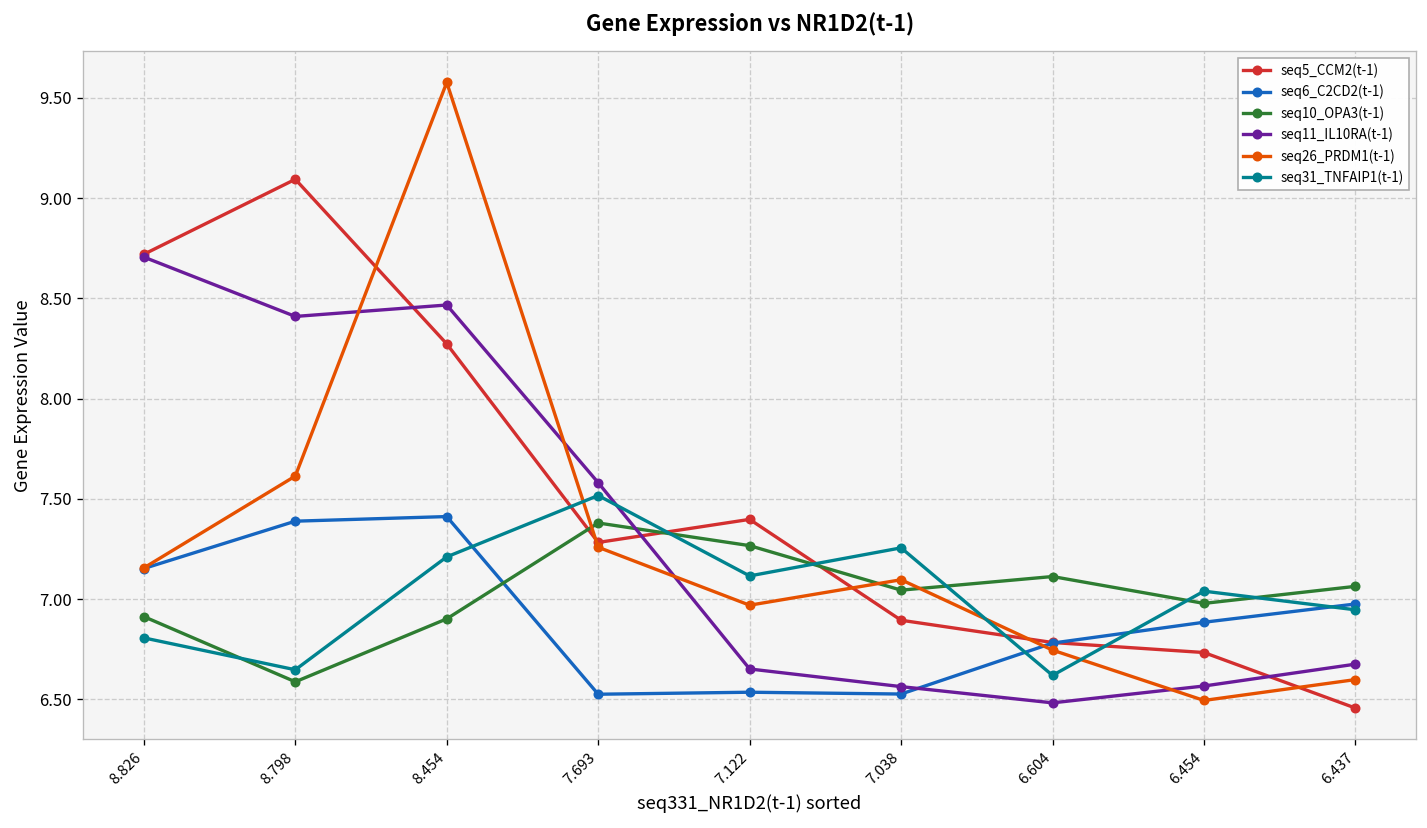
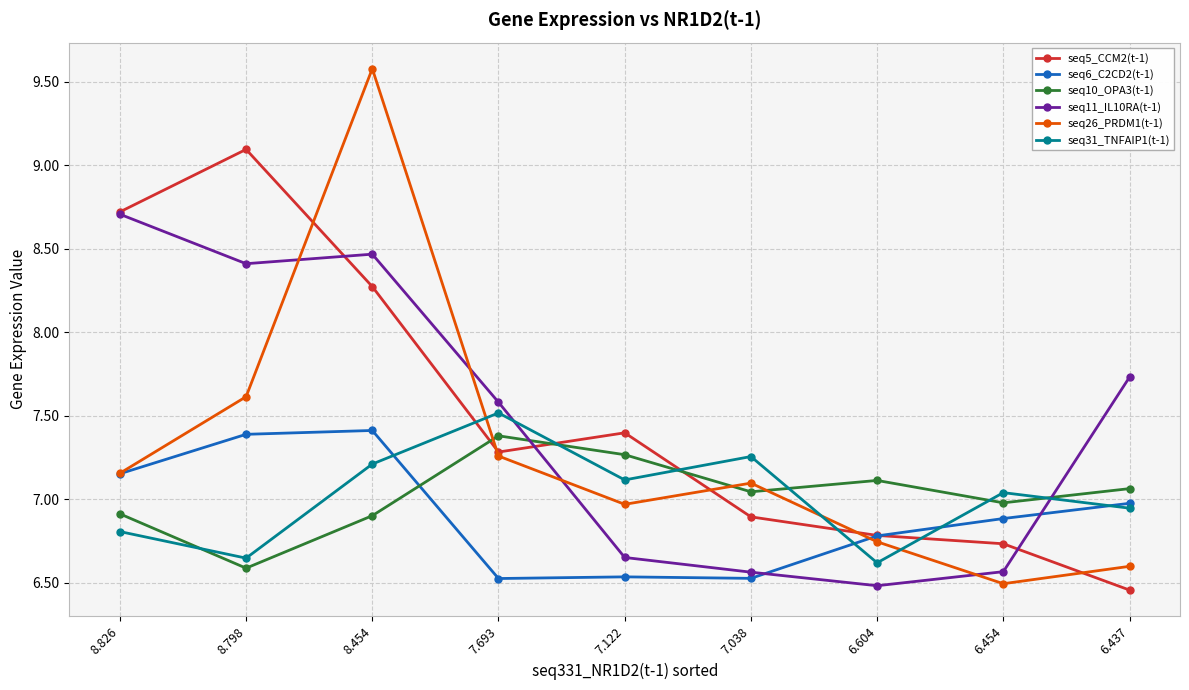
seq11_IL10RA(t-1), 6.437: 6.68 -> 7.73
